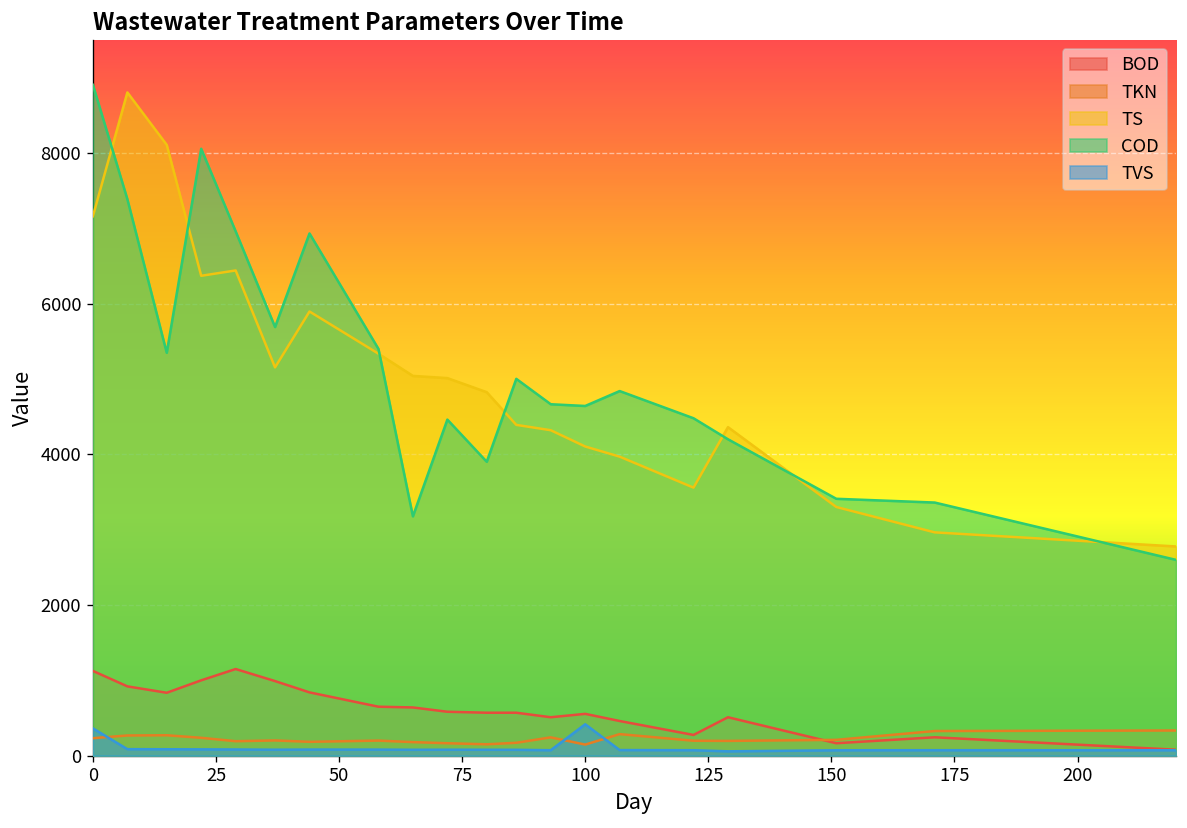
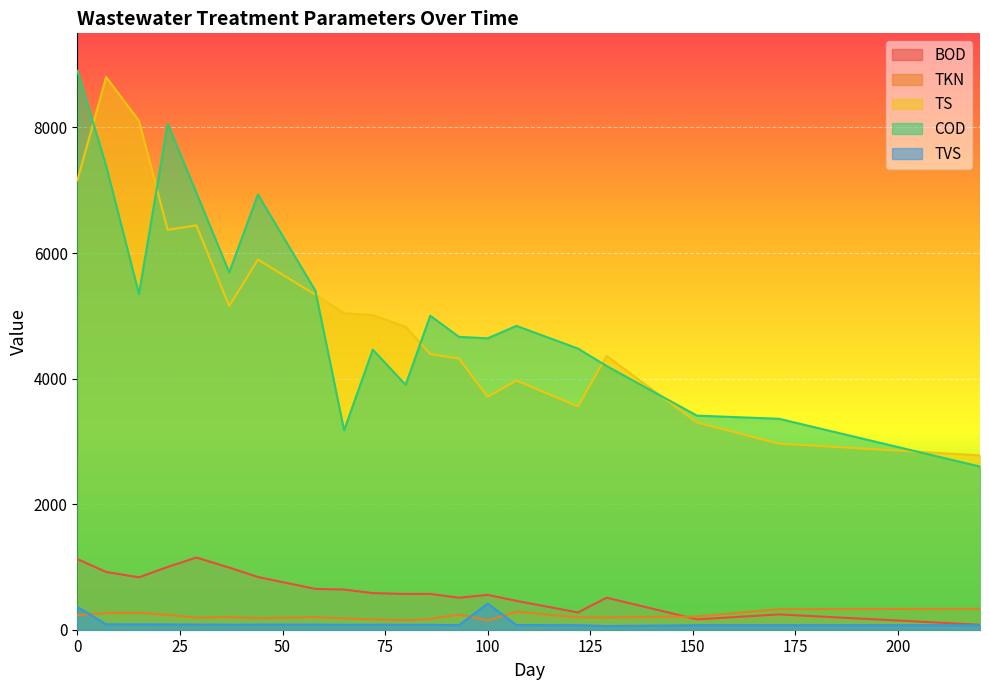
TS, 100: 4100 -> 3700
